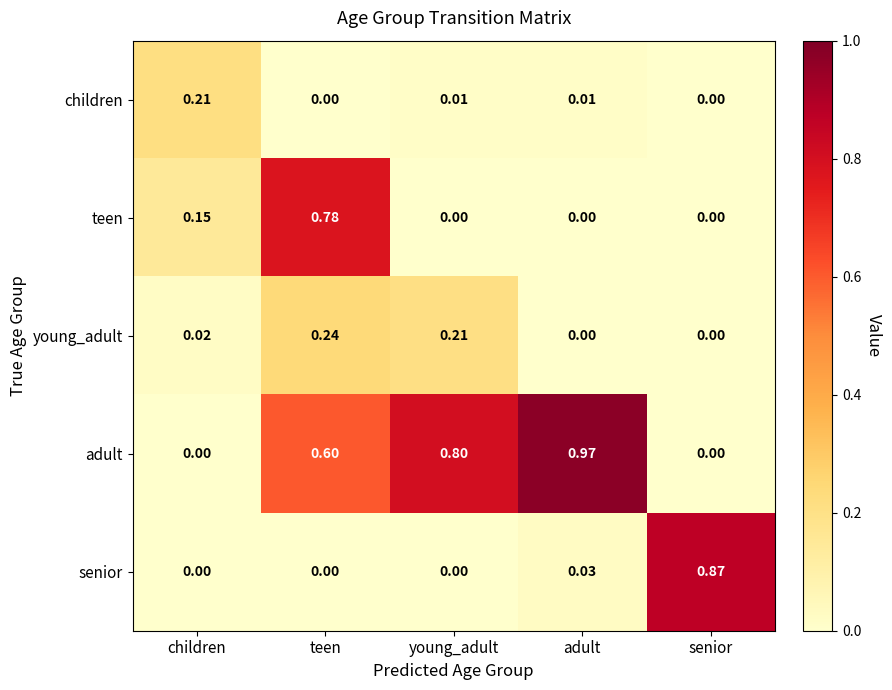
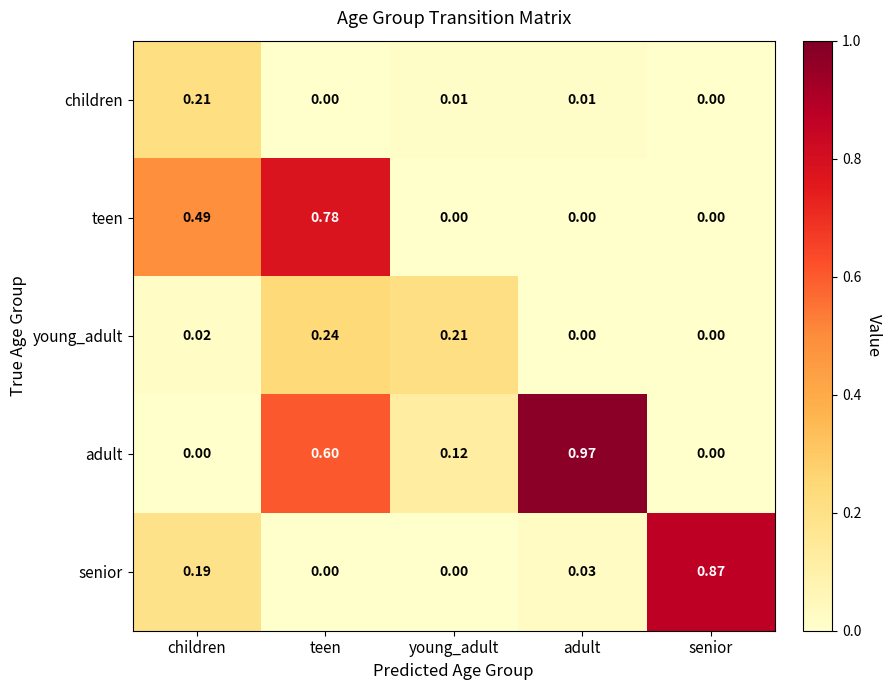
teen, children: 0.15 -> 0.49
adult, young_adult: 0.80 -> 0.12
senior, children: 0.00 -> 0.19
